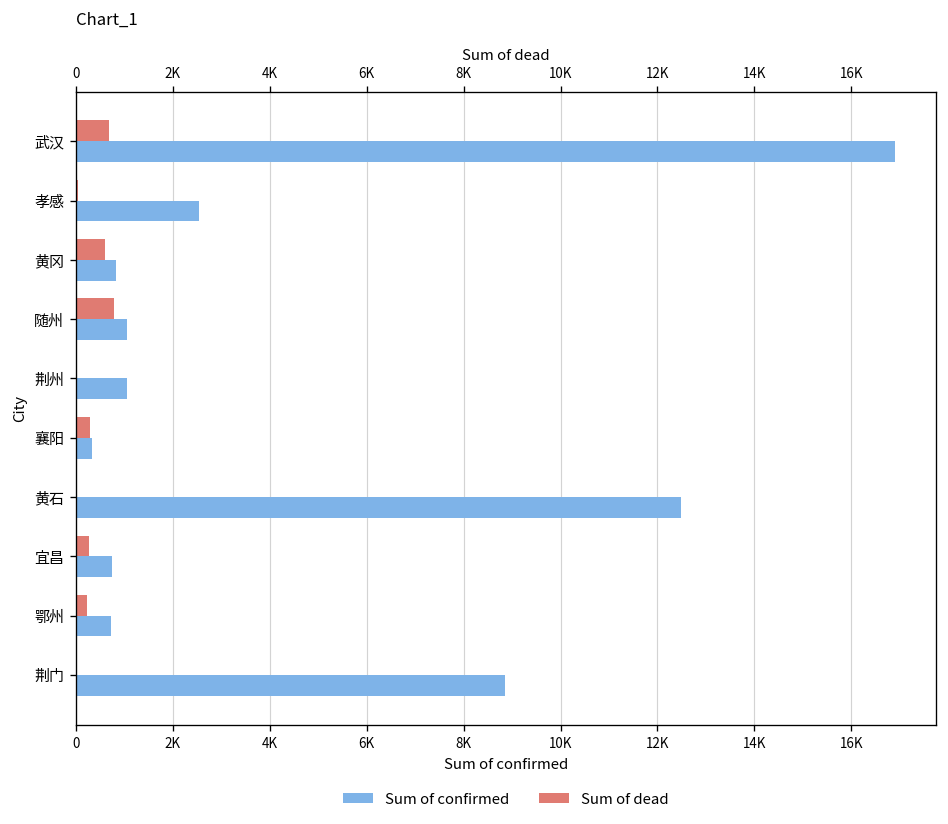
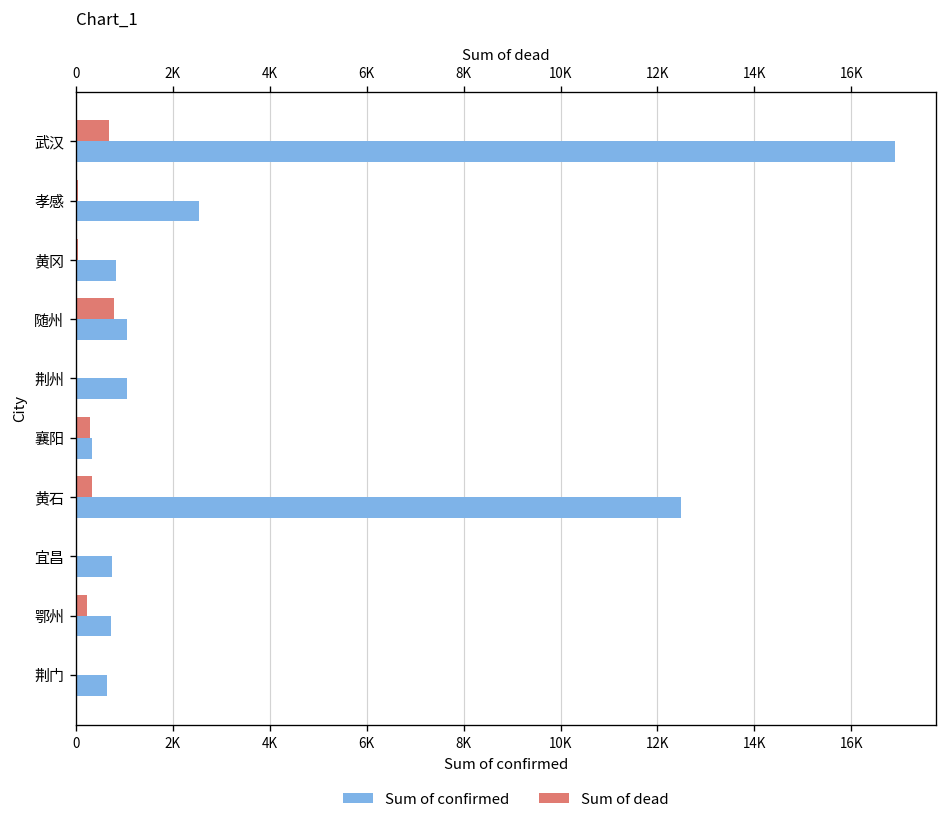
Sum of dead, 黄冈: 600 -> 0
Sum of dead, 黄石: 0 -> 300
Sum of dead, 宜昌: 300 -> 0
Sum of confirmed, 荆门: 8900 -> 600
